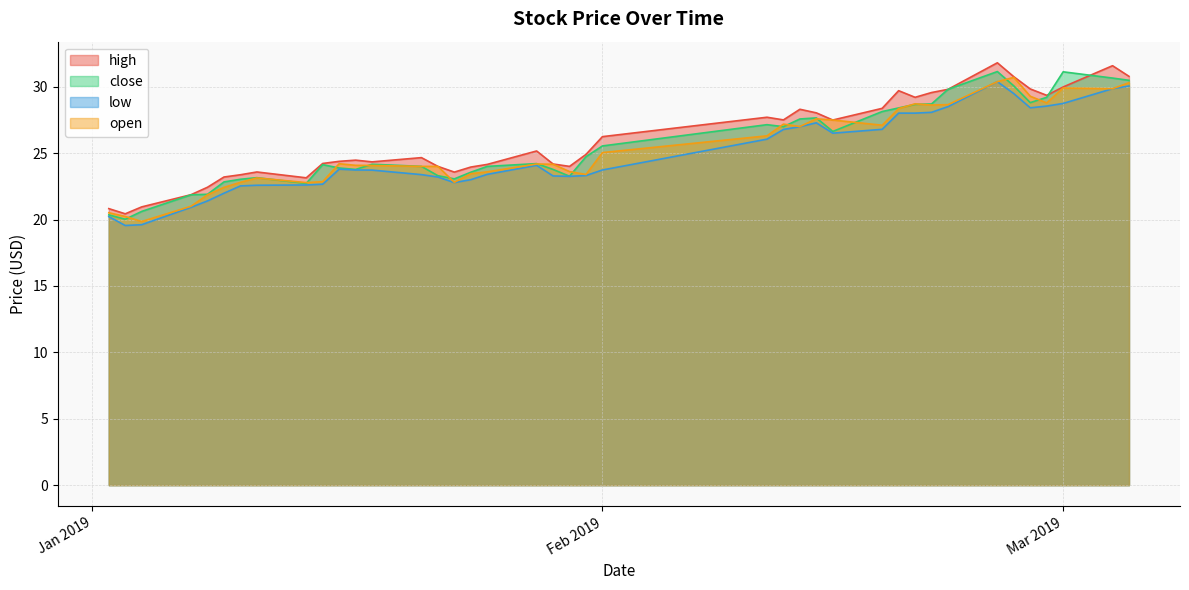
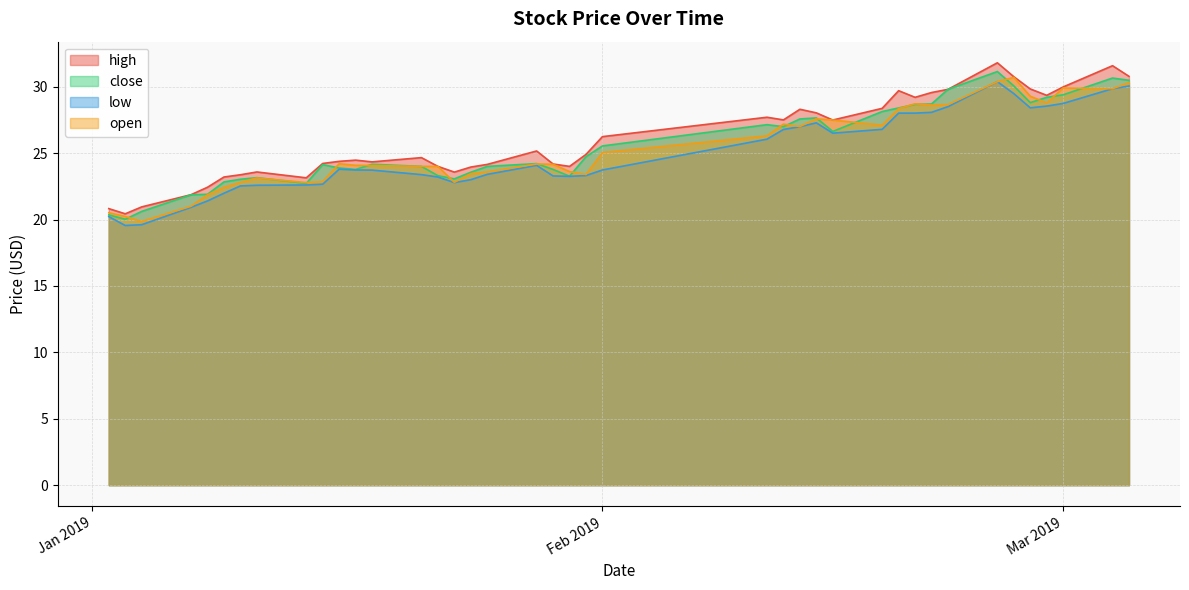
close, Mar 2019: 31.1 -> 29.4
